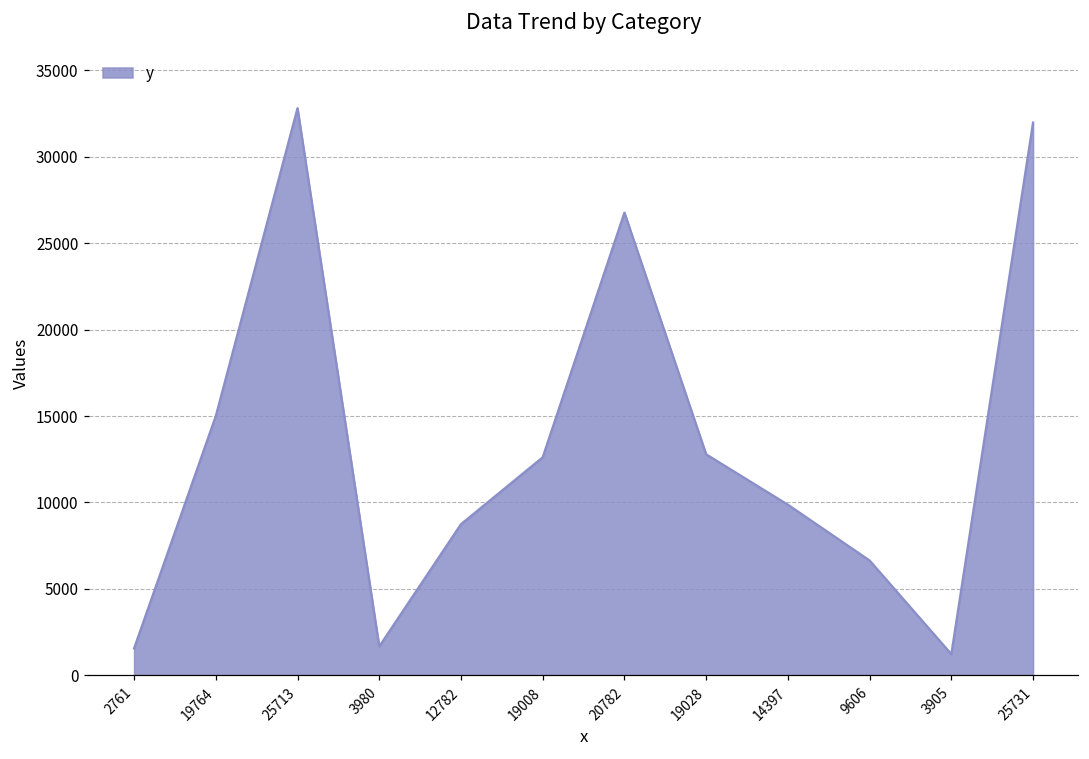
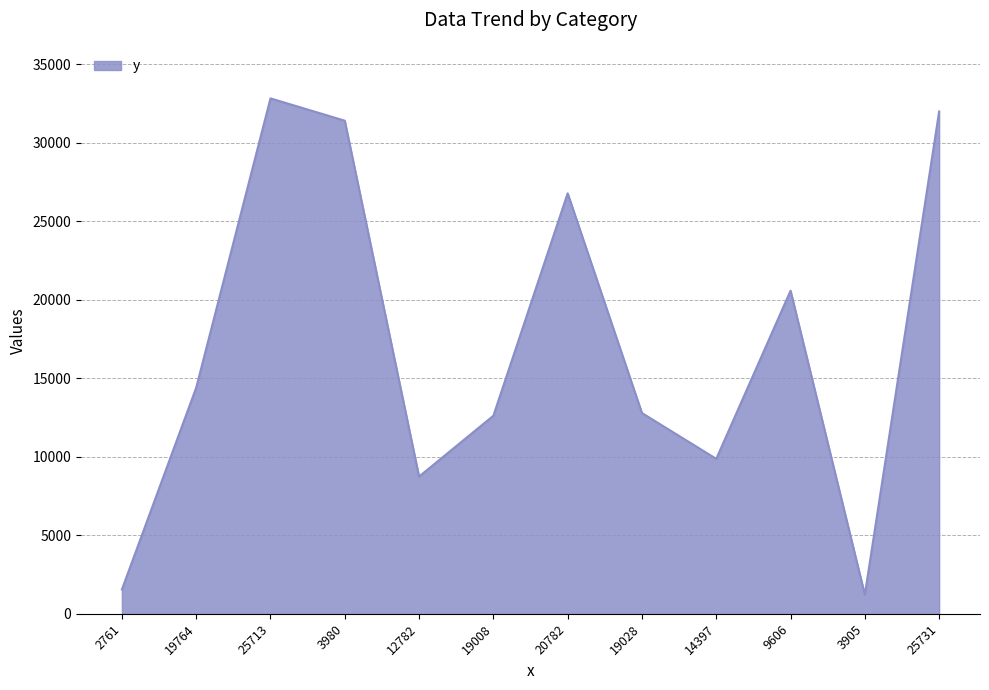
19764: 15000 -> 14400
3980: 1700 -> 31400
9606: 6600 -> 20600
